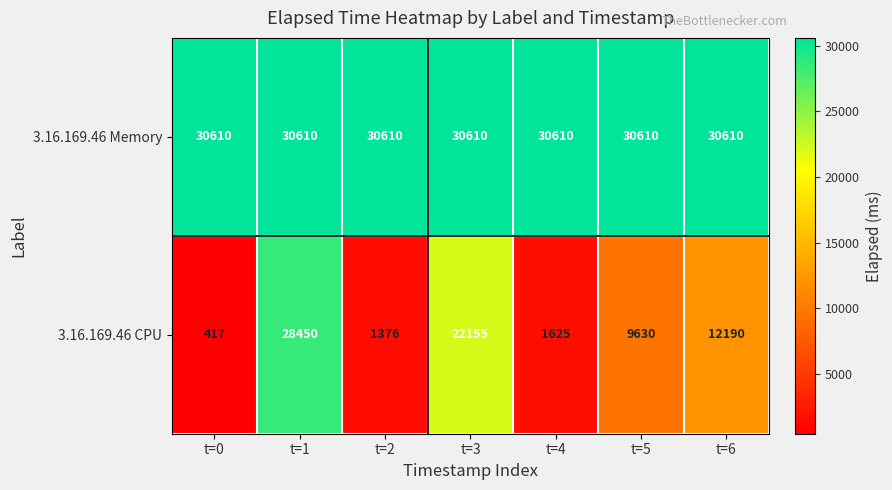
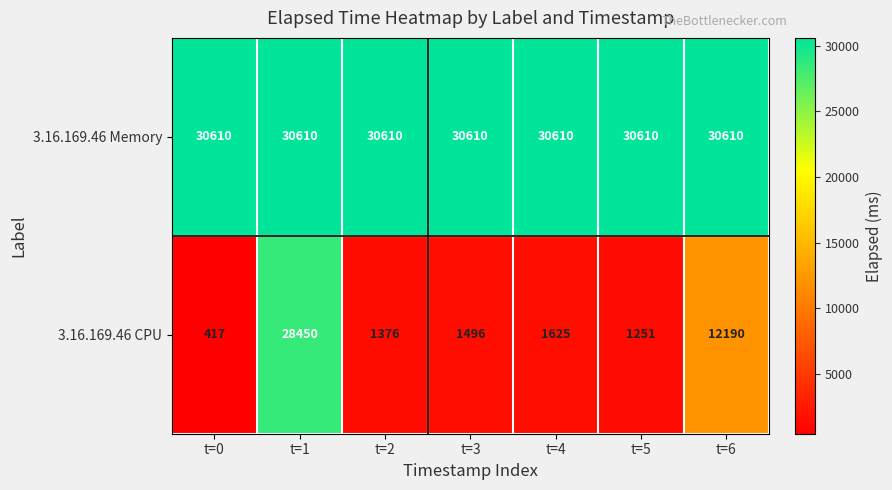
3.16.169.46 CPU, t=3: 22155 -> 1496
3.16.169.46 CPU, t=5: 9630 -> 1251
